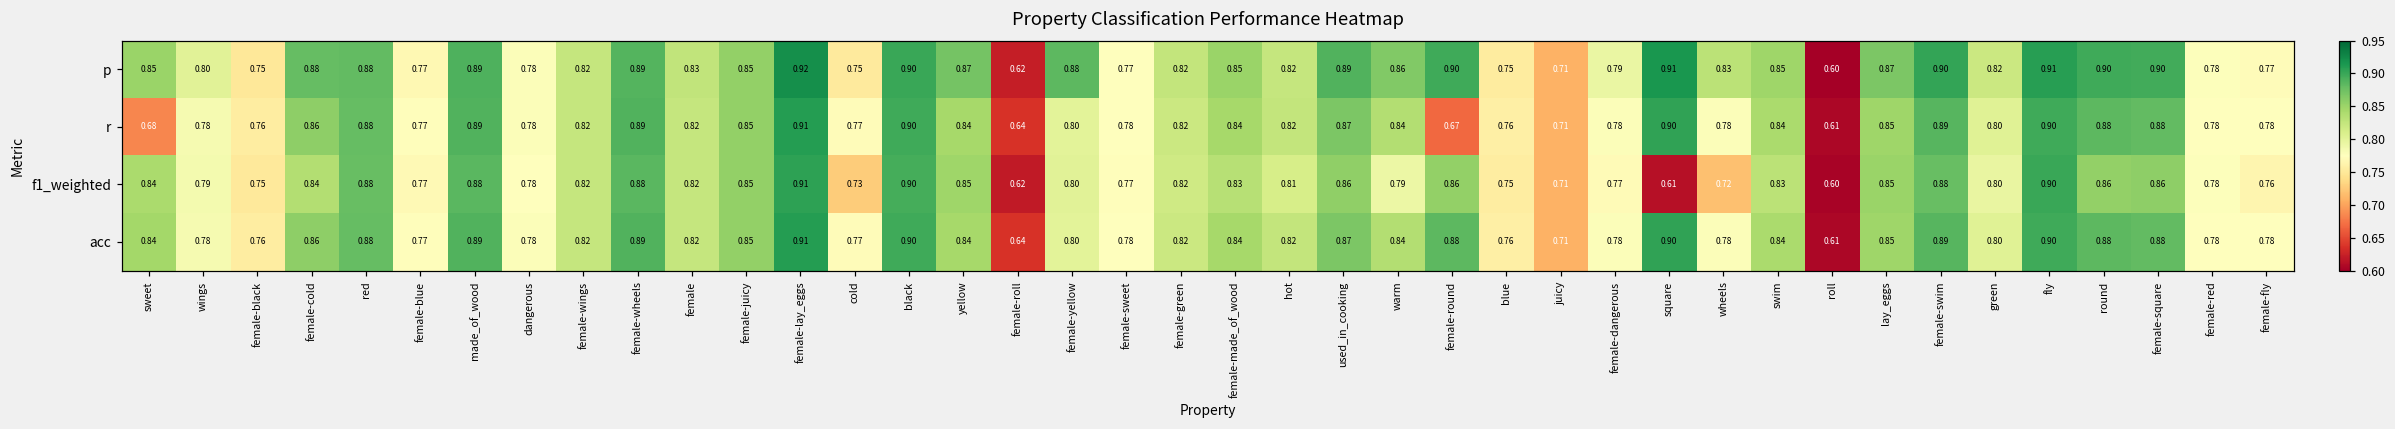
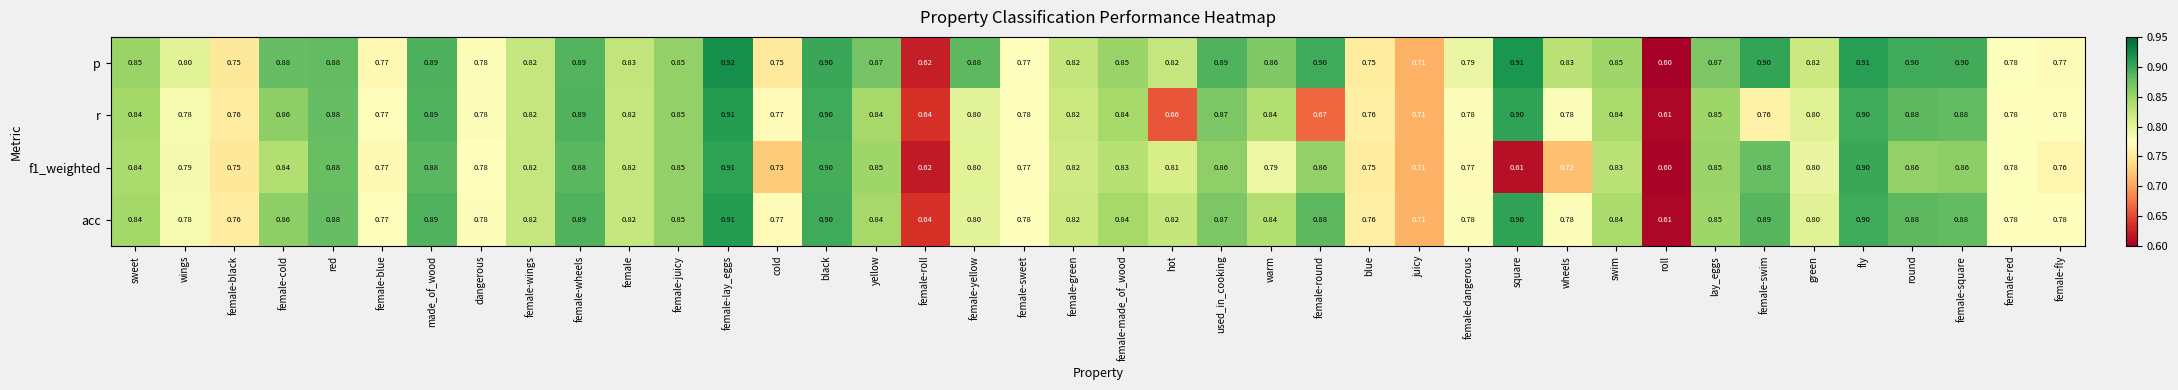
r, sweet: 0.68 -> 0.84
r, hot: 0.82 -> 0.66
r, female-swim: 0.89 -> 0.76
